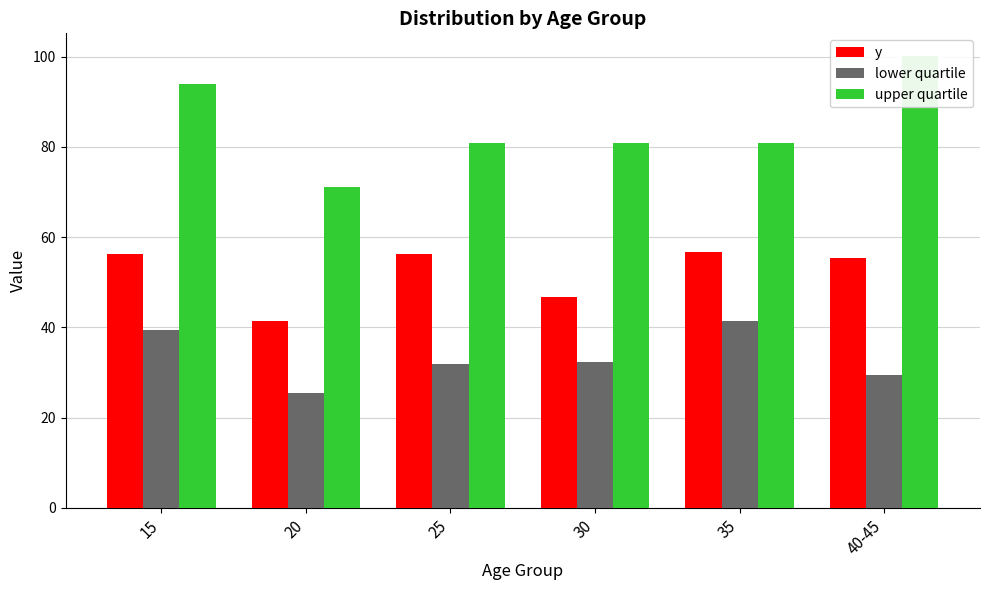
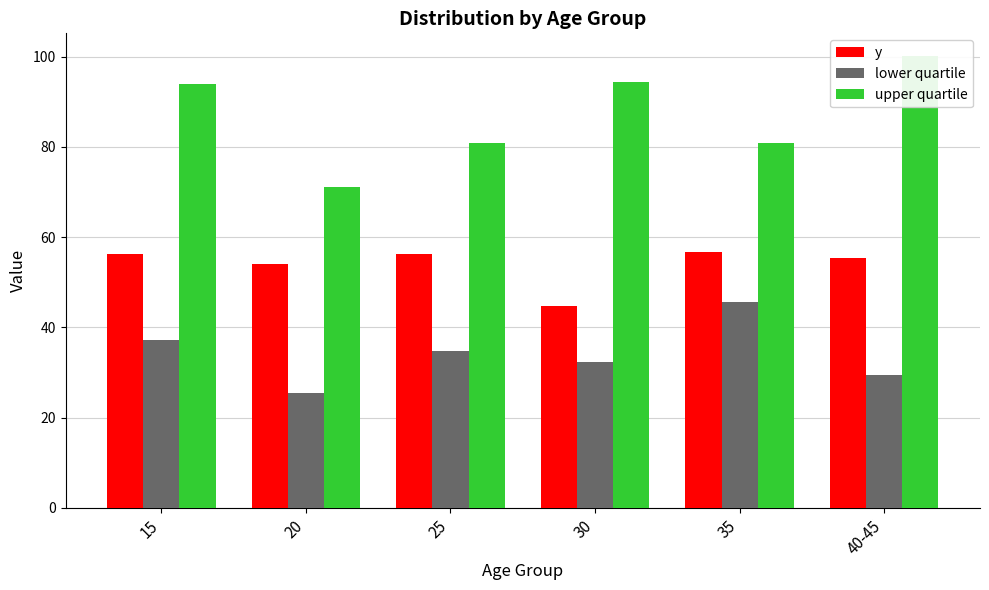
lower quartile, 15: 40 -> 37
y, 20: 41 -> 54
lower quartile, 25: 32 -> 35
y, 30: 47 -> 45
upper quartile, 30: 81 -> 94
lower quartile, 35: 41 -> 46
